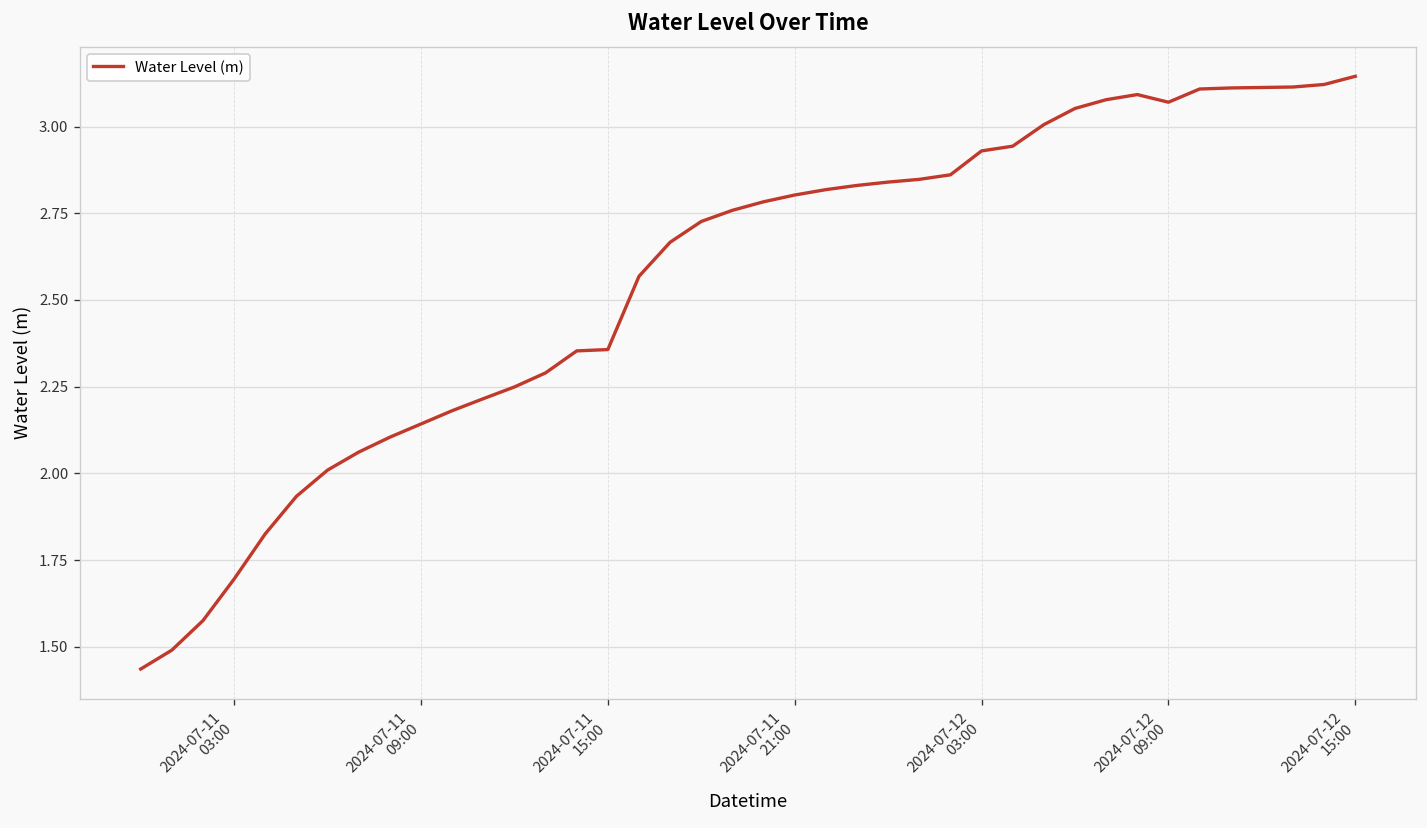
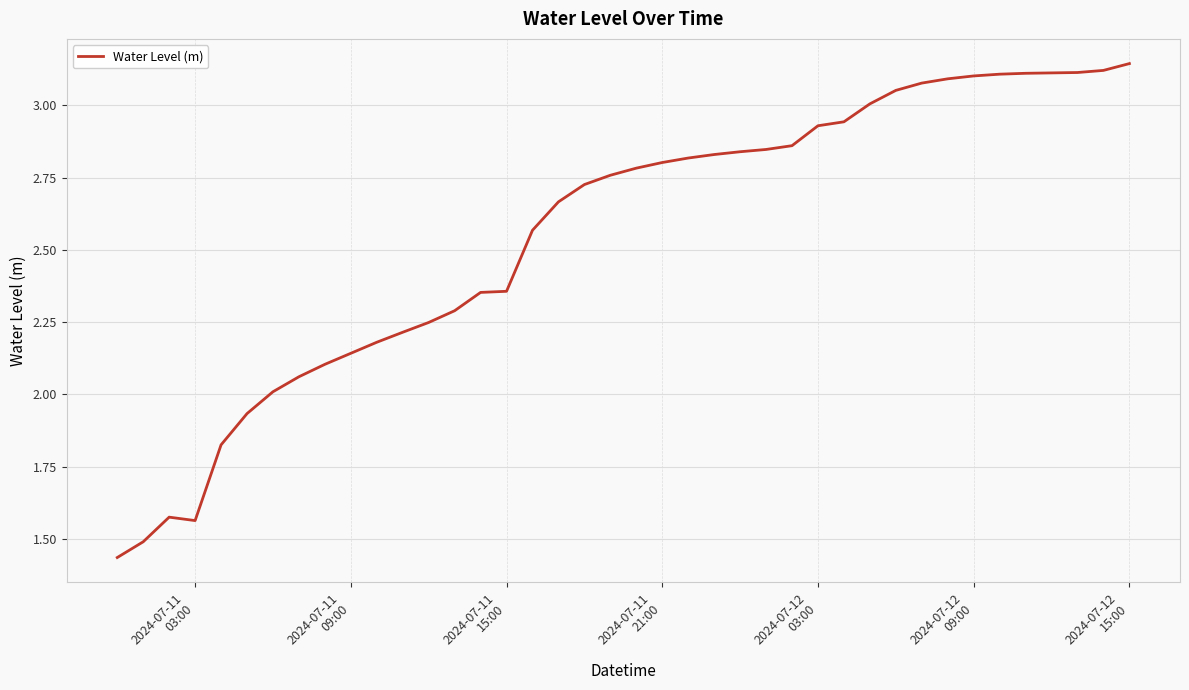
2024-07-11 03:00: 1.70 -> 1.56
2024-07-12 09:00: 3.07 -> 3.10
